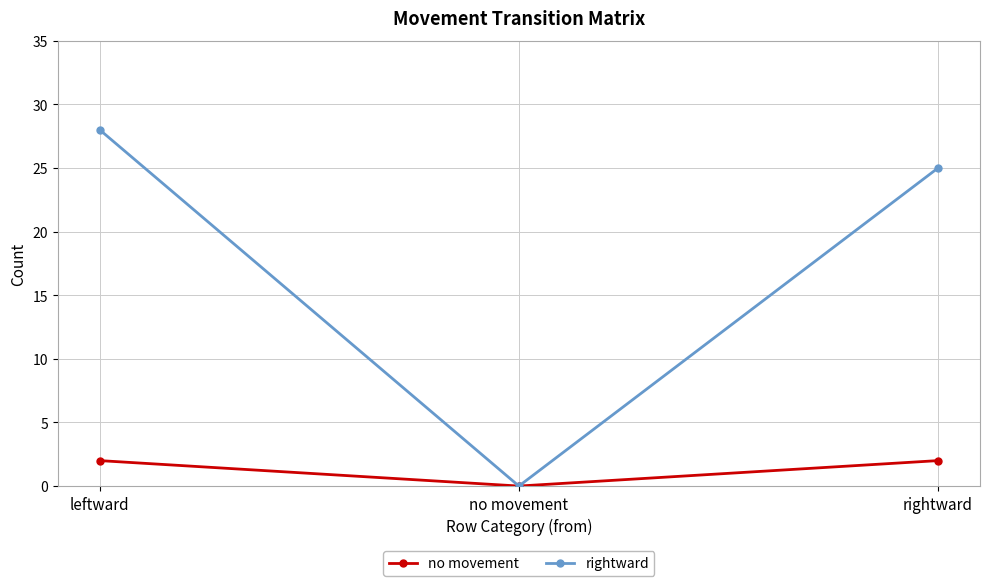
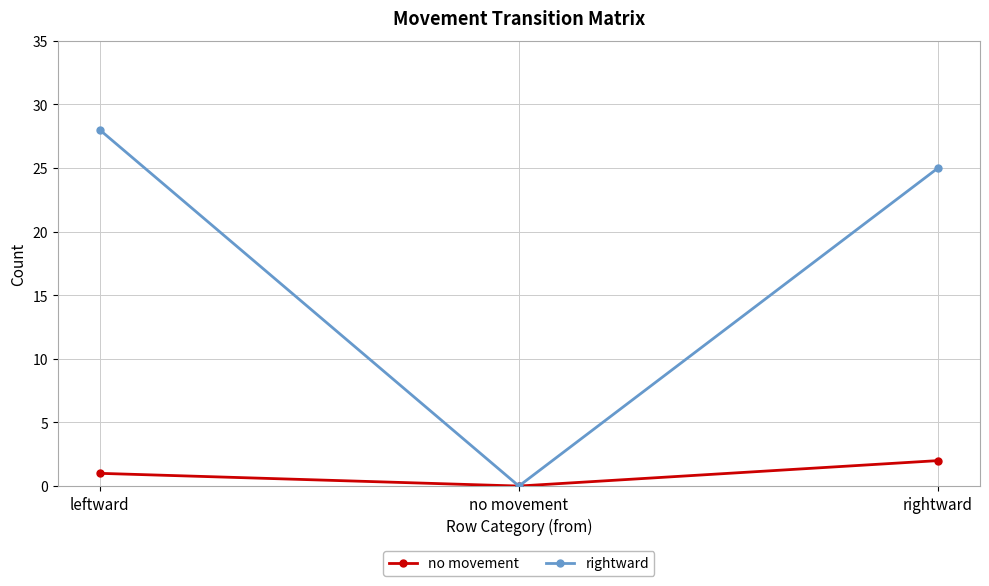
no movement, leftward: 2 -> 1
